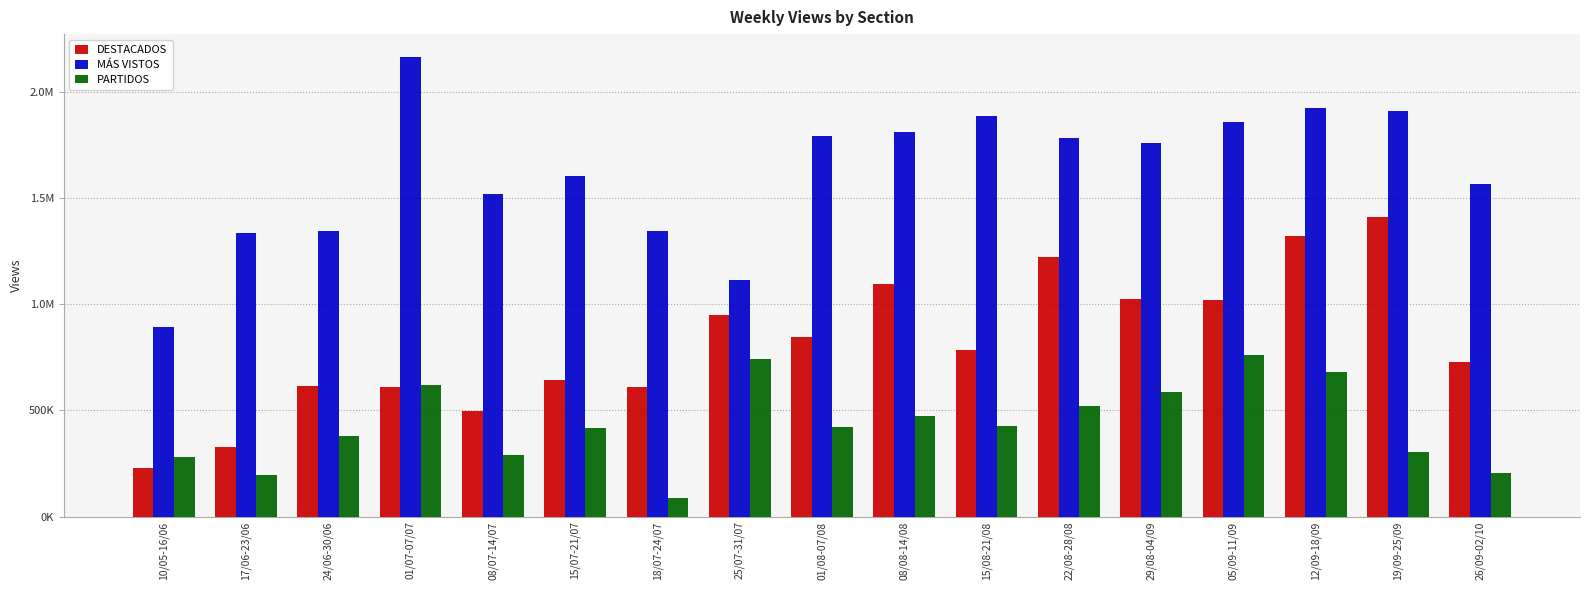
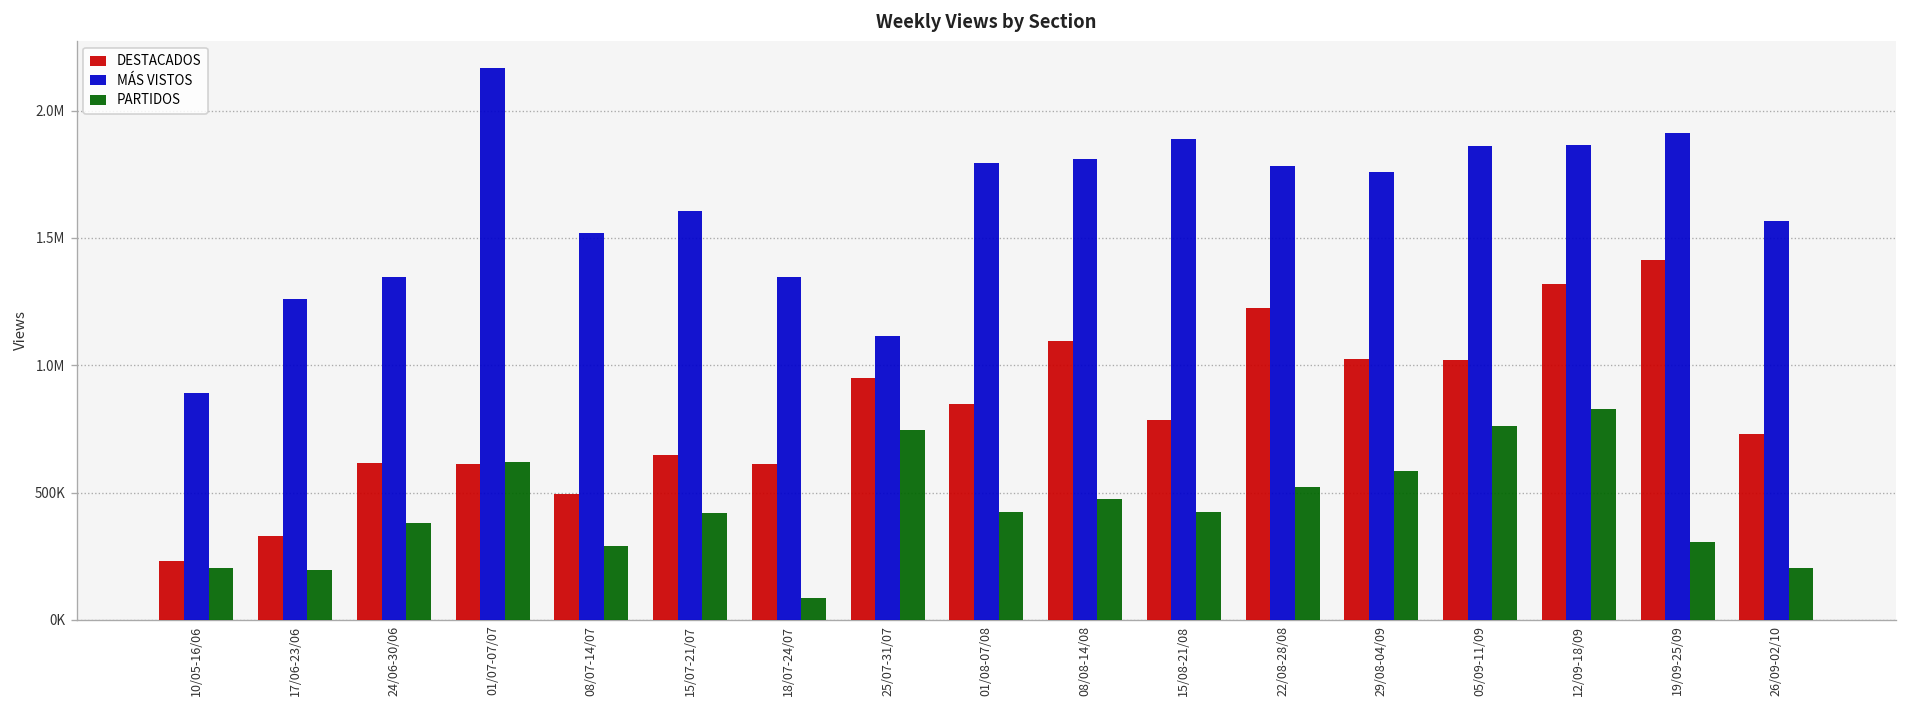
PARTIDOS, 10/05-16/06: 280000 -> 200000
MÁS VISTOS, 17/06-23/06: 1340000 -> 1260000
MÁS VISTOS, 12/09-18/09: 1920000 -> 1860000
PARTIDOS, 12/09-18/09: 680000 -> 830000
